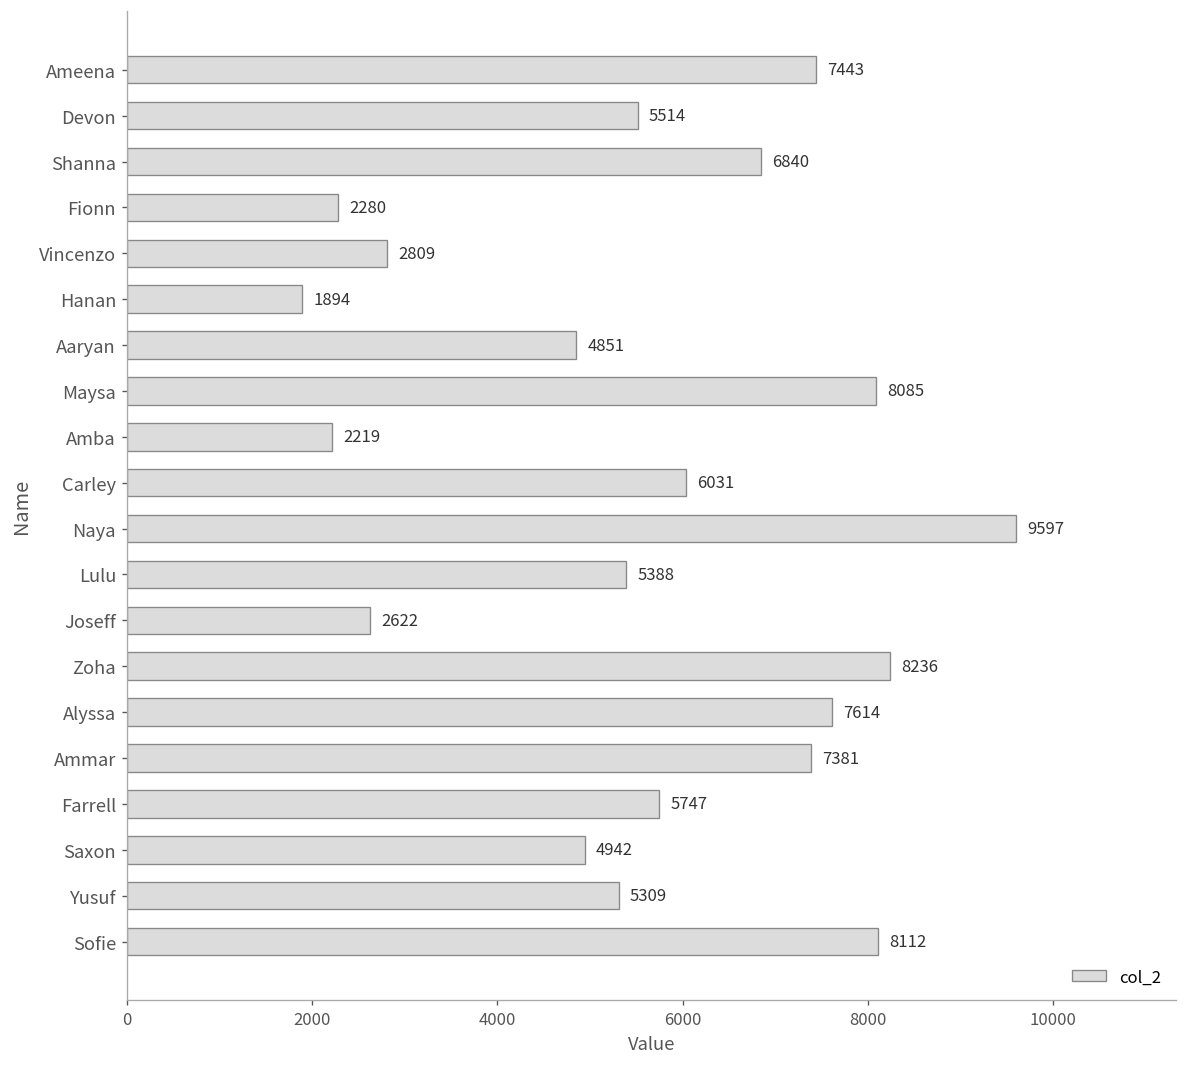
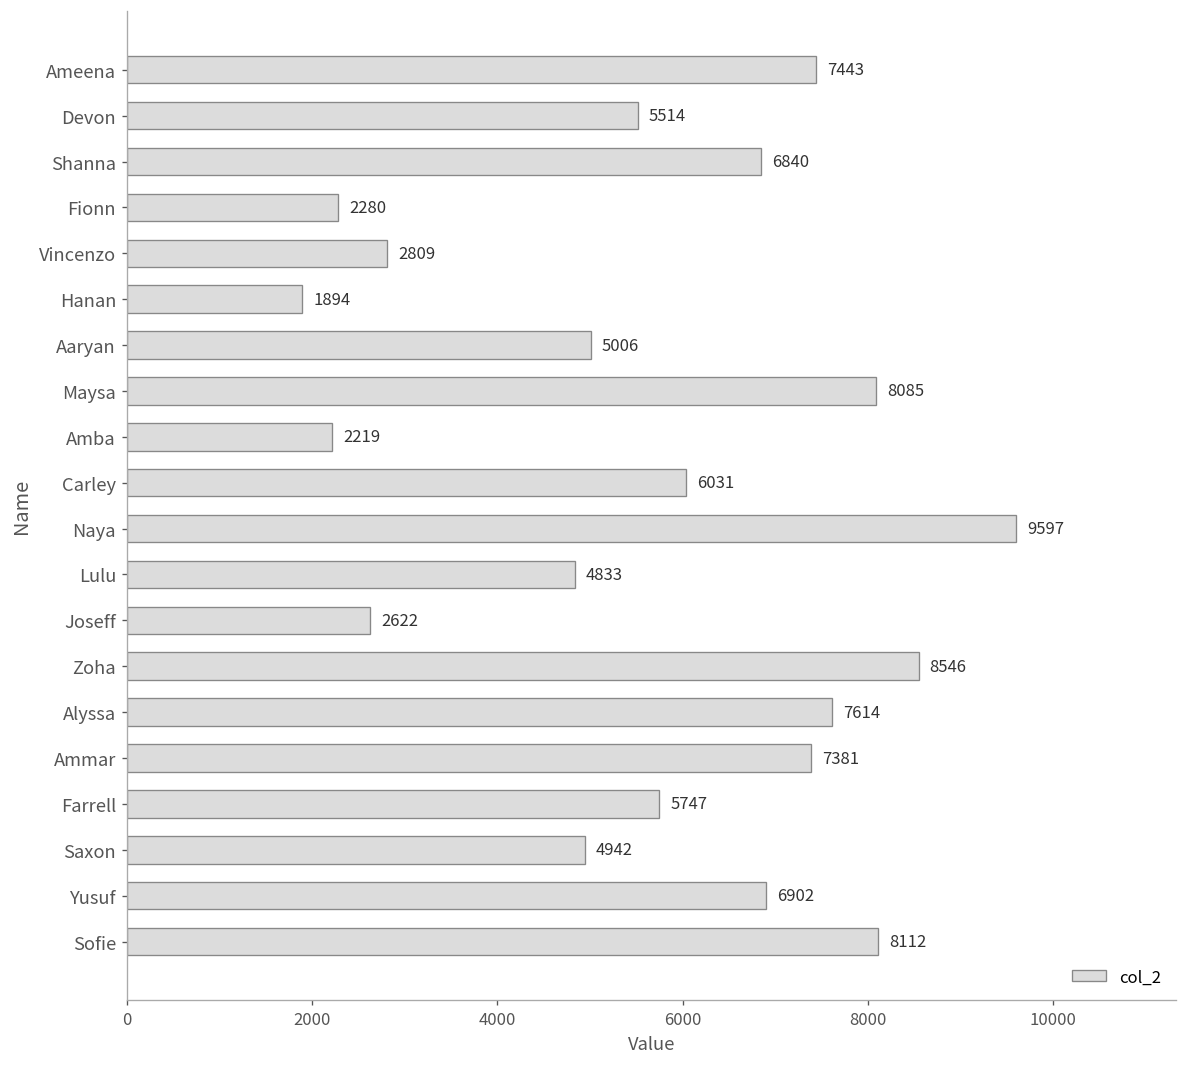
Aaryan: 4851 -> 5006
Lulu: 5388 -> 4833
Zoha: 8236 -> 8546
Yusuf: 5309 -> 6902
